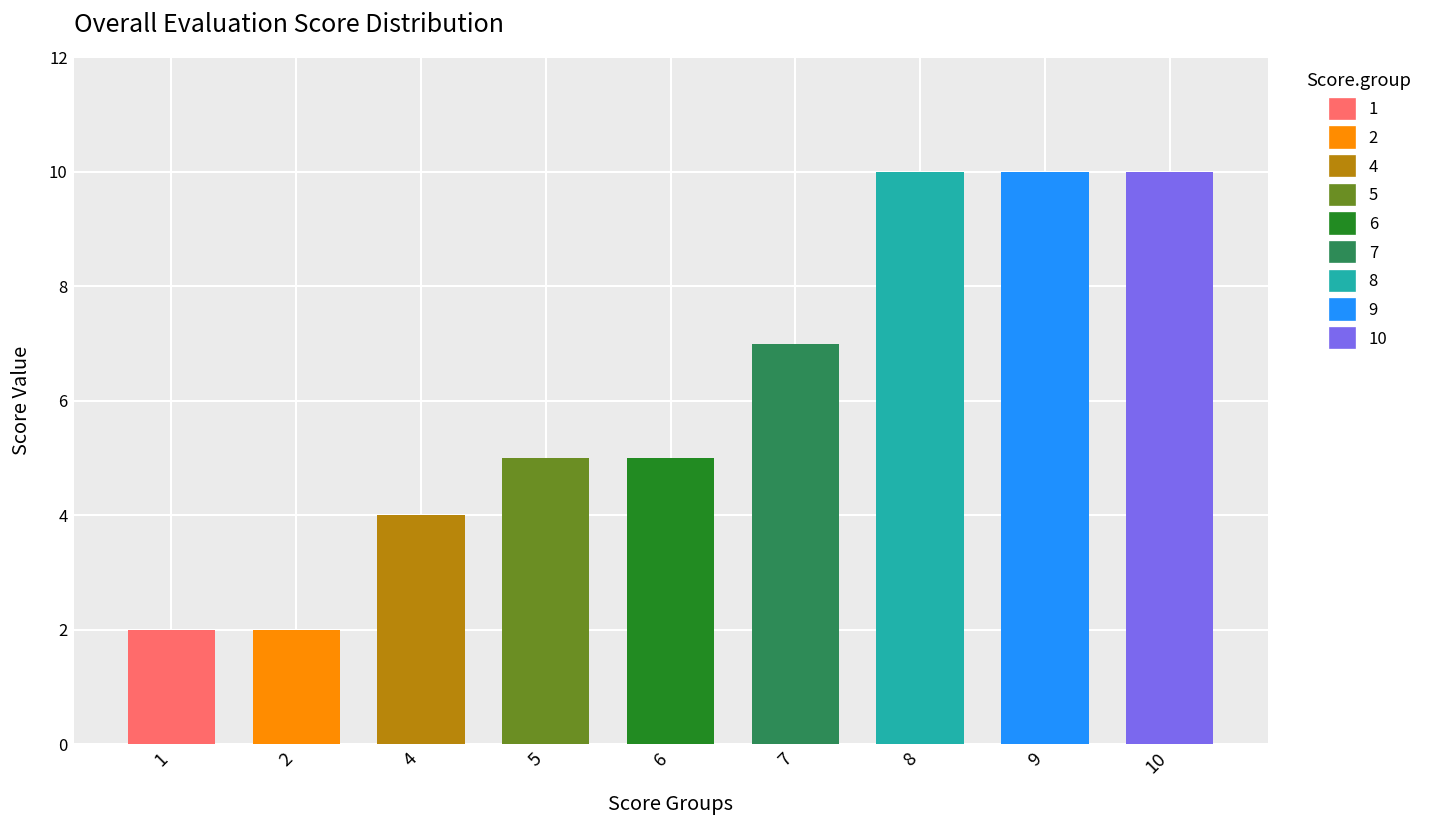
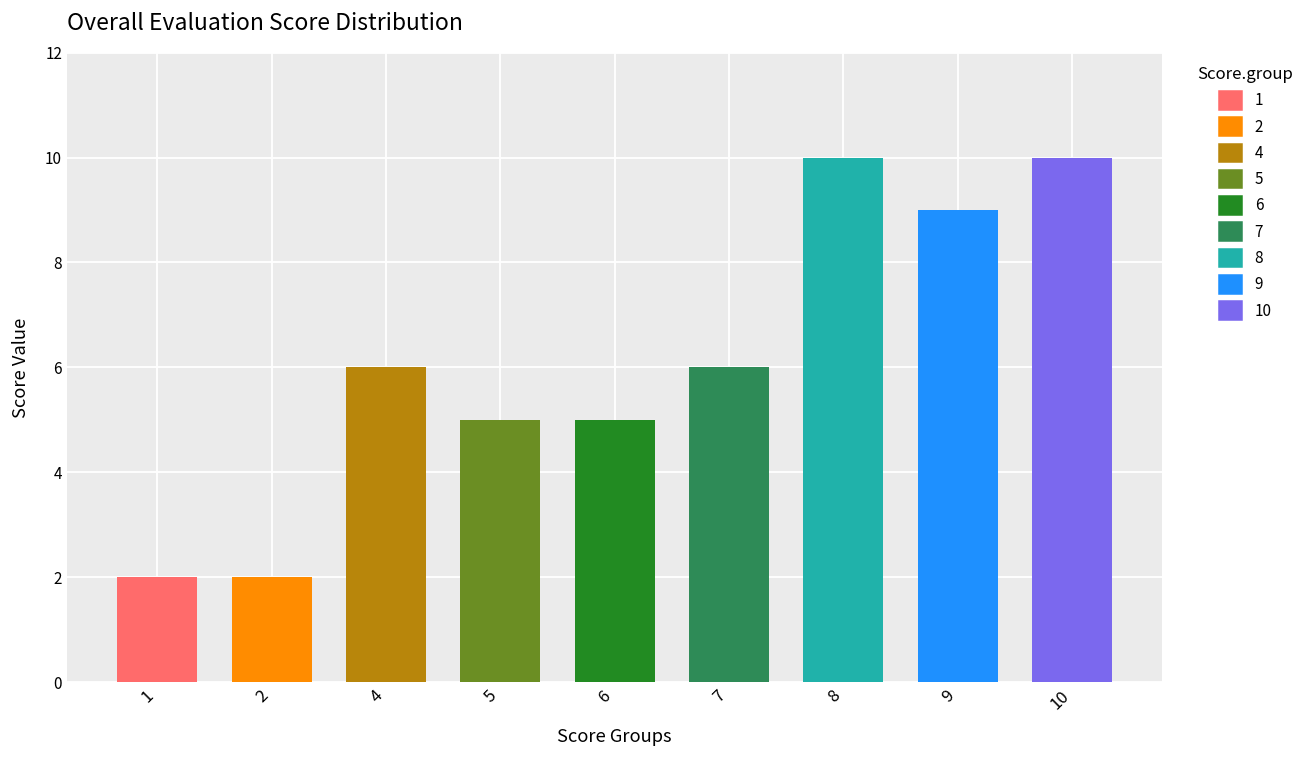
4: 4 -> 6
7: 7 -> 6
9: 10 -> 9
